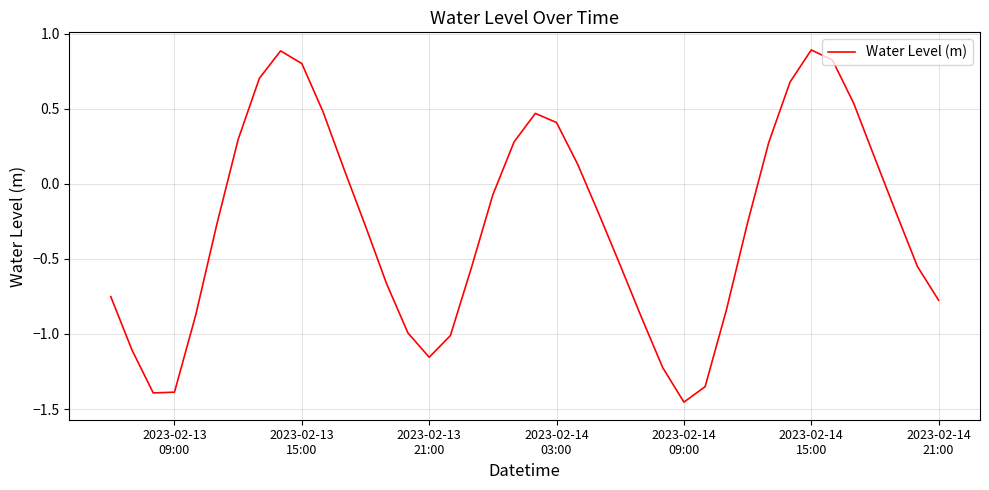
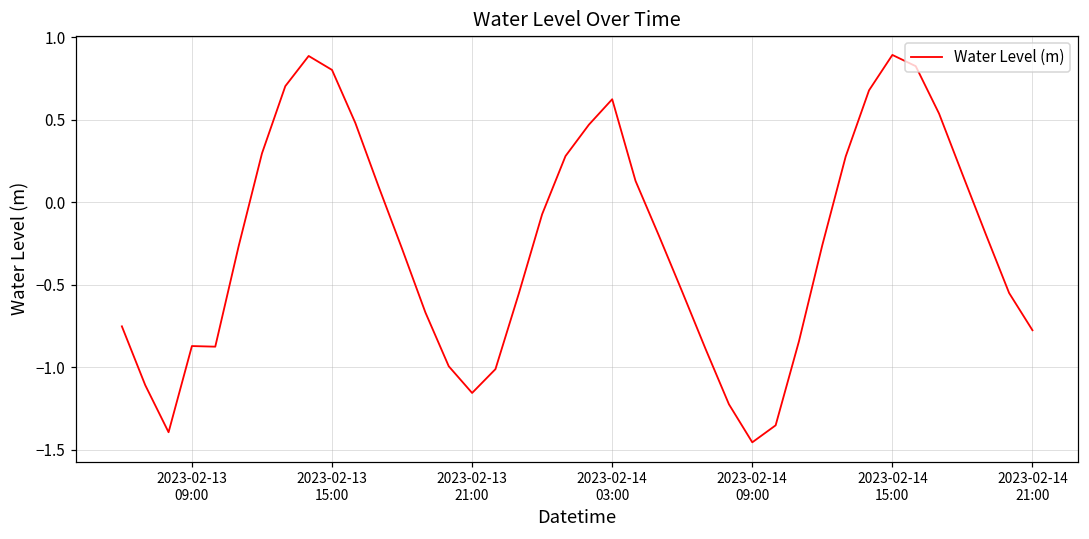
2023-02-13 09:00: -1.39 -> -0.87
2023-02-14 03:00: 0.41 -> 0.62
